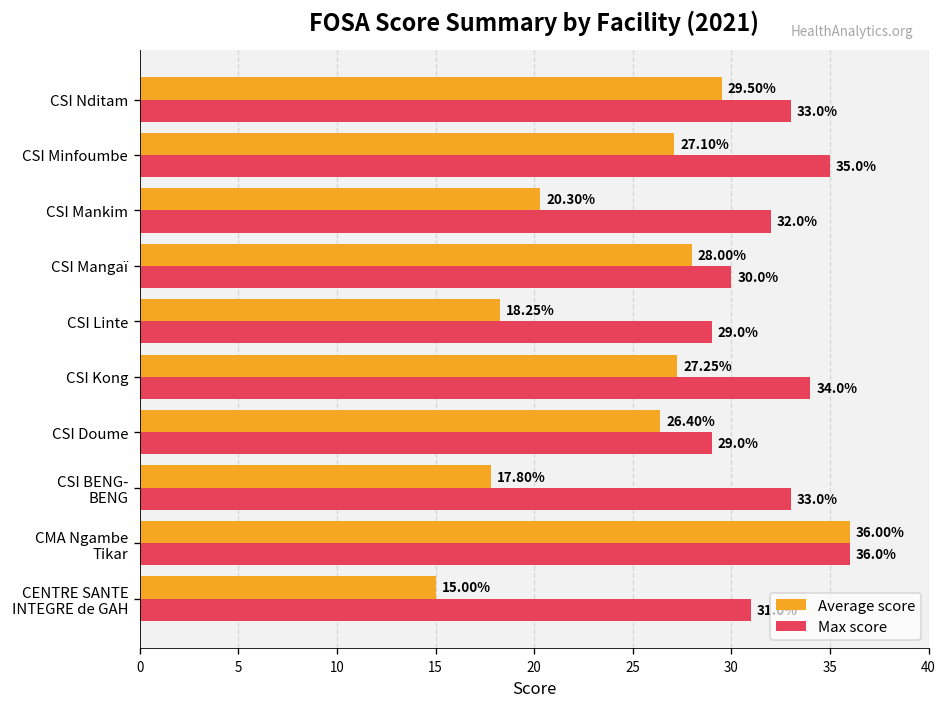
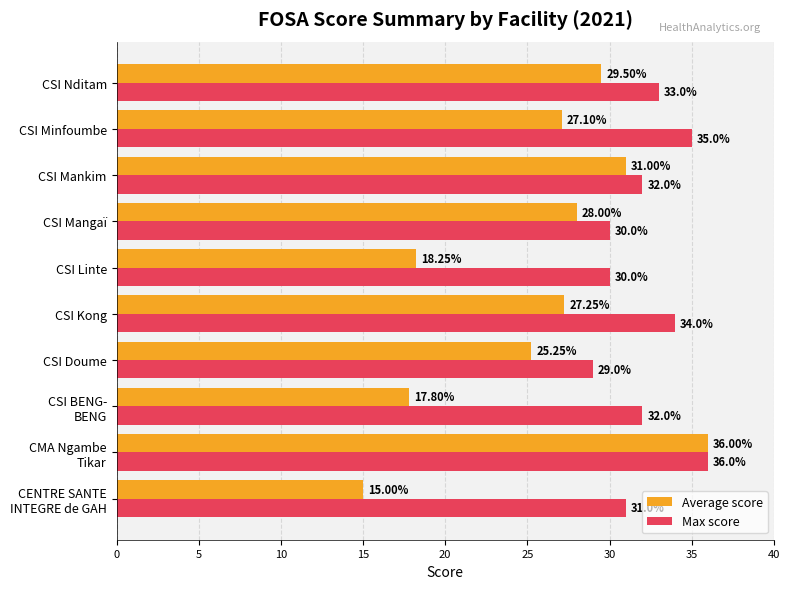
Average score, CSI Mankim: 20.30% -> 31.00%
Max score, CSI Linte: 29.0% -> 30.0%
Average score, CSI Doume: 26.40% -> 25.25%
Max score, CSI BENG- BENG: 33.0% -> 32.0%
